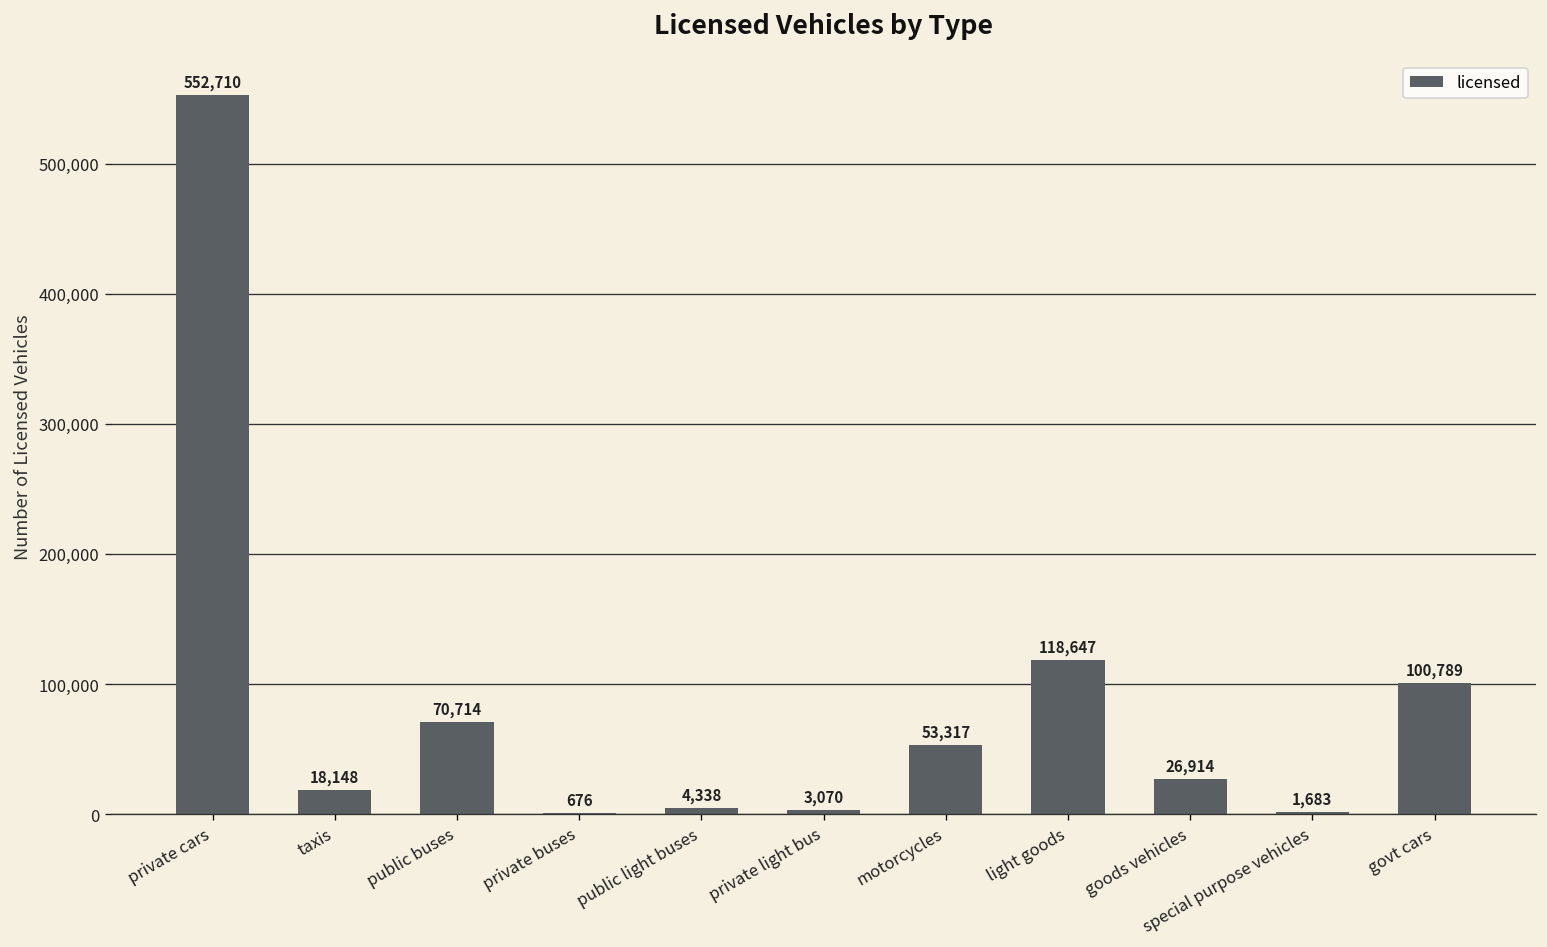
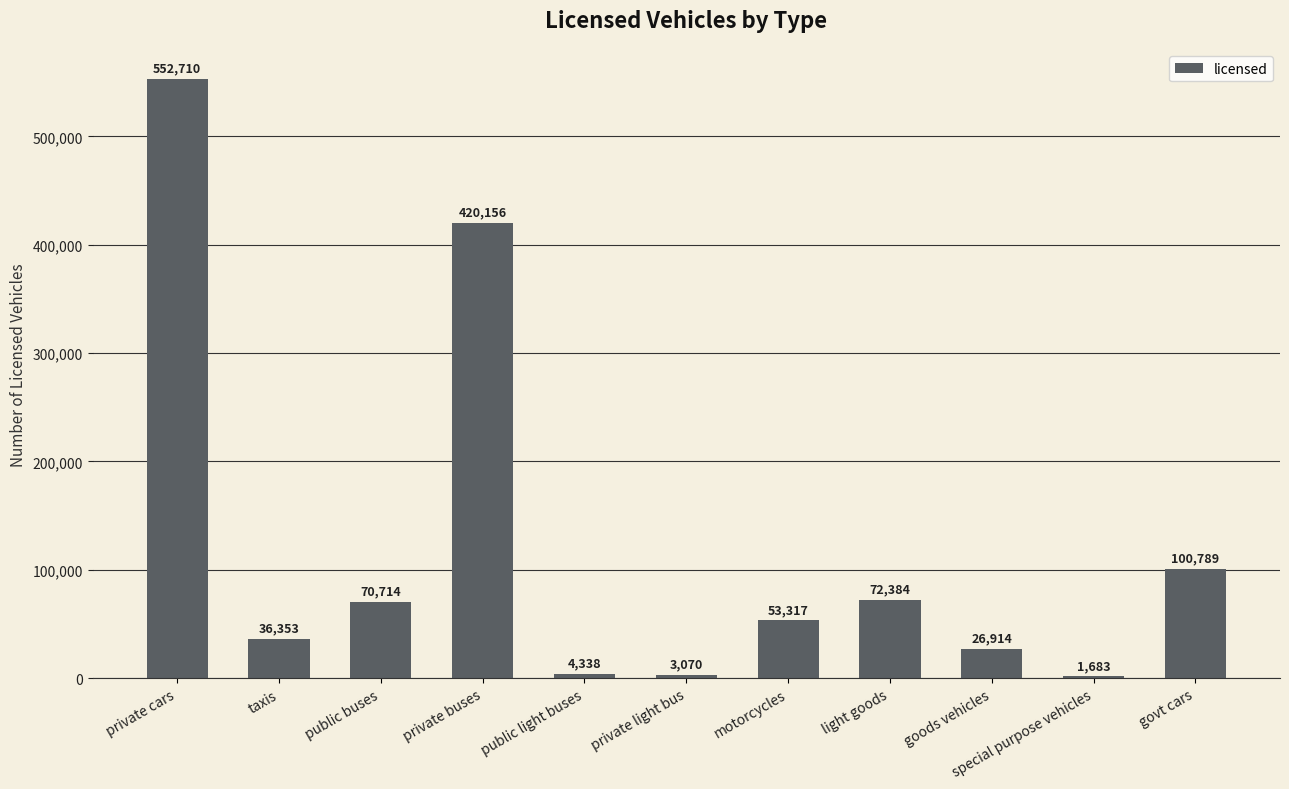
taxis: 18,148 -> 36,353
private buses: 676 -> 420,156
light goods: 118,647 -> 72,384
